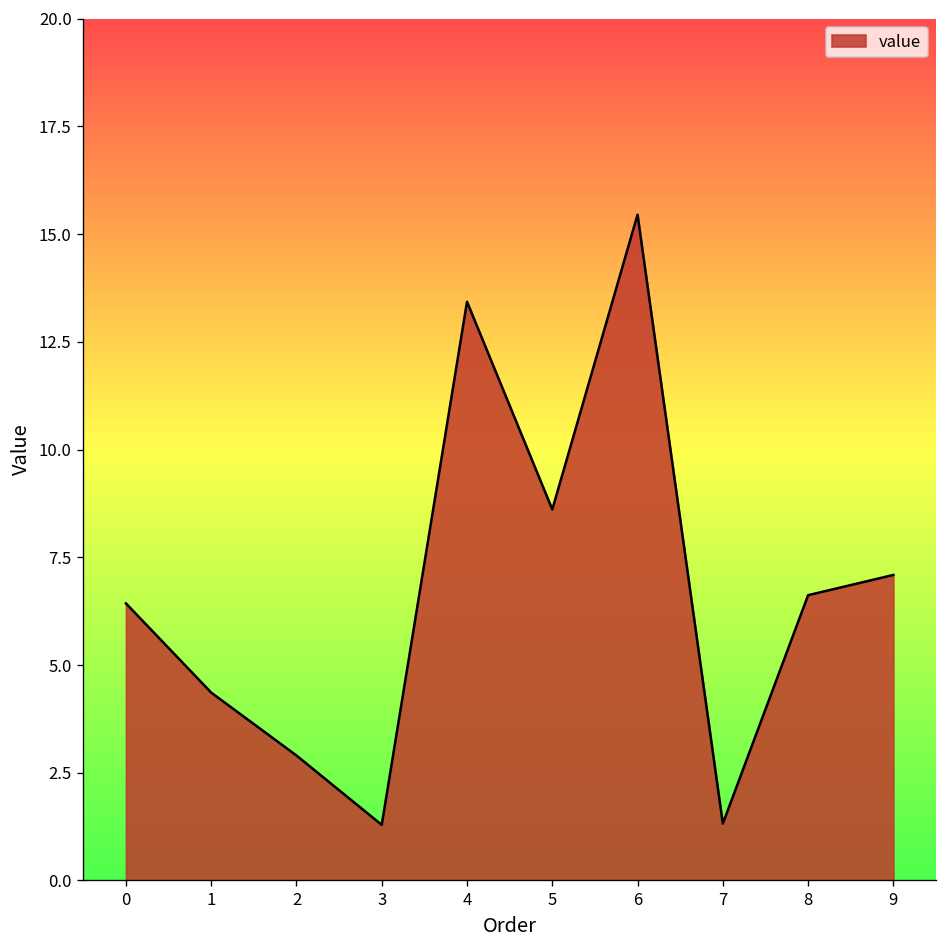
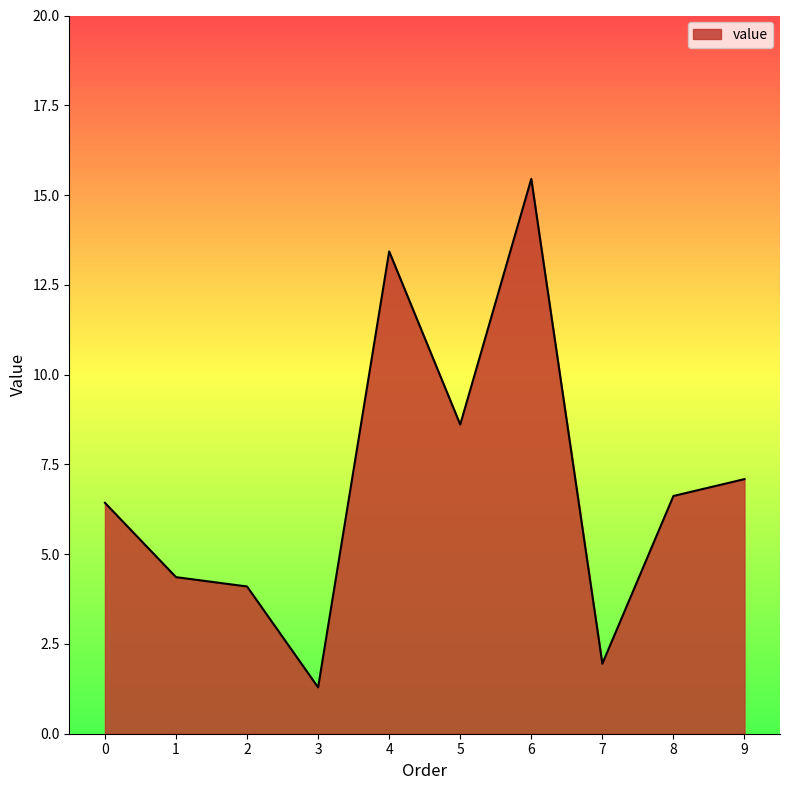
2: 2.9 -> 4.1
7: 1.3 -> 2.0
